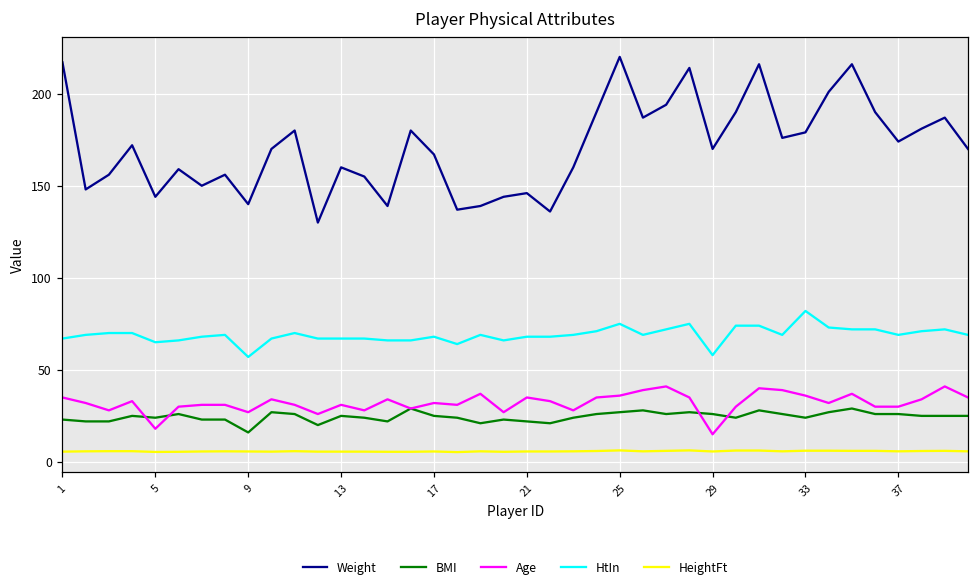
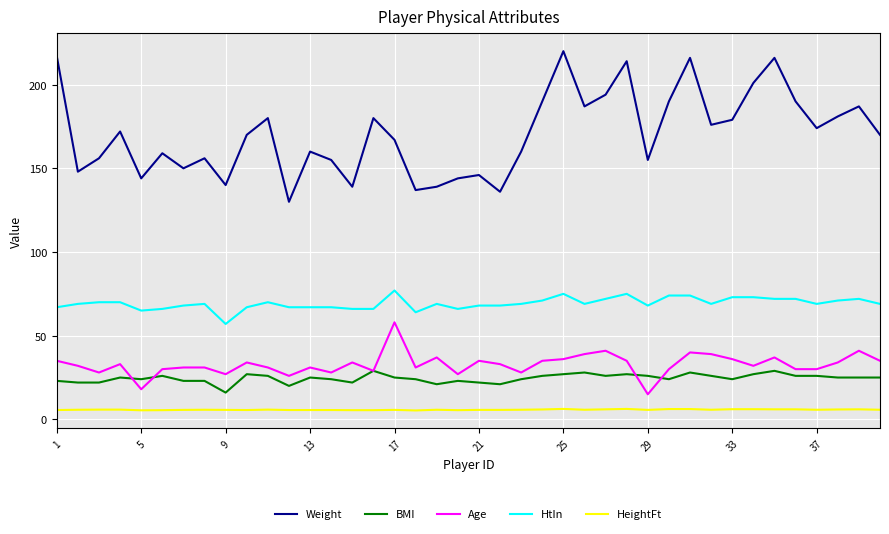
Age, 17: 32 -> 58
HtIn, 17: 68 -> 77
Weight, 29: 170 -> 155
HtIn, 29: 58 -> 68
HtIn, 33: 82 -> 73
